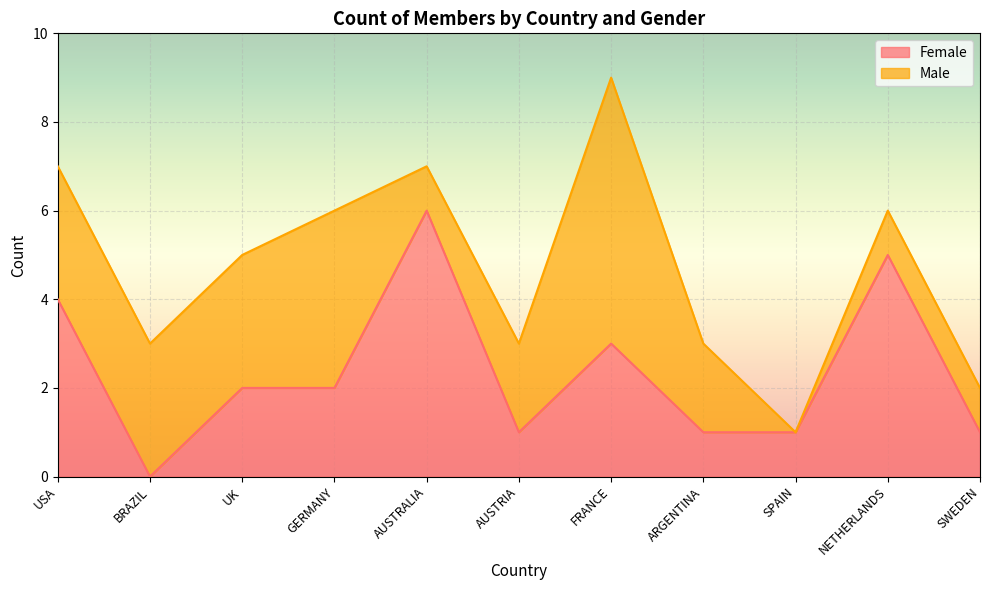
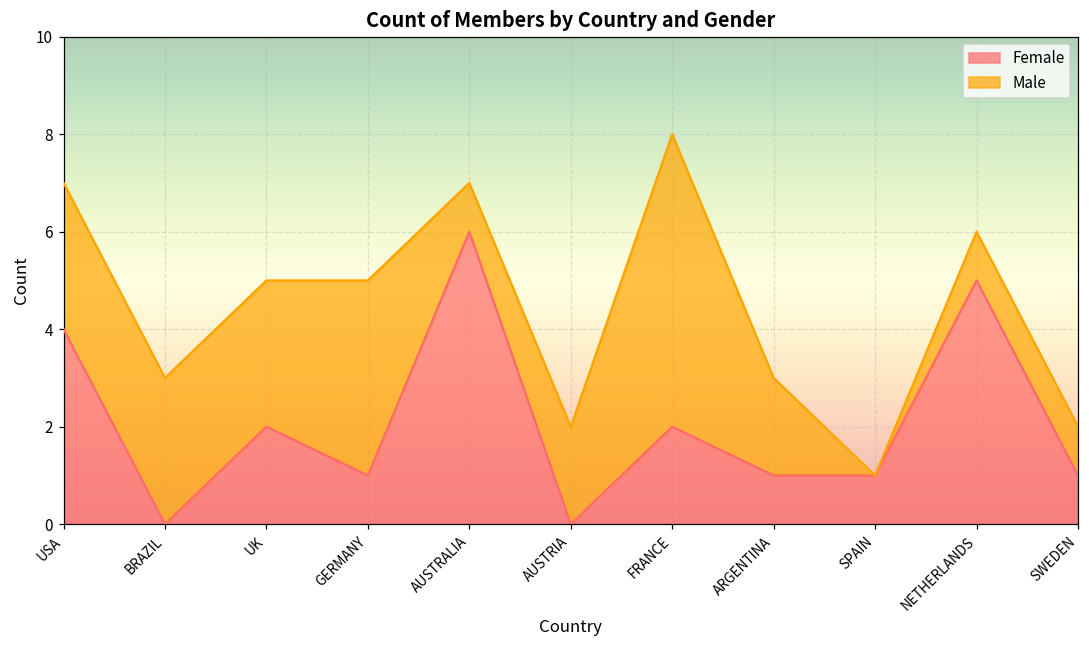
Female, GERMANY: 2 -> 1
Female, AUSTRIA: 1 -> 0
Female, FRANCE: 3 -> 2
